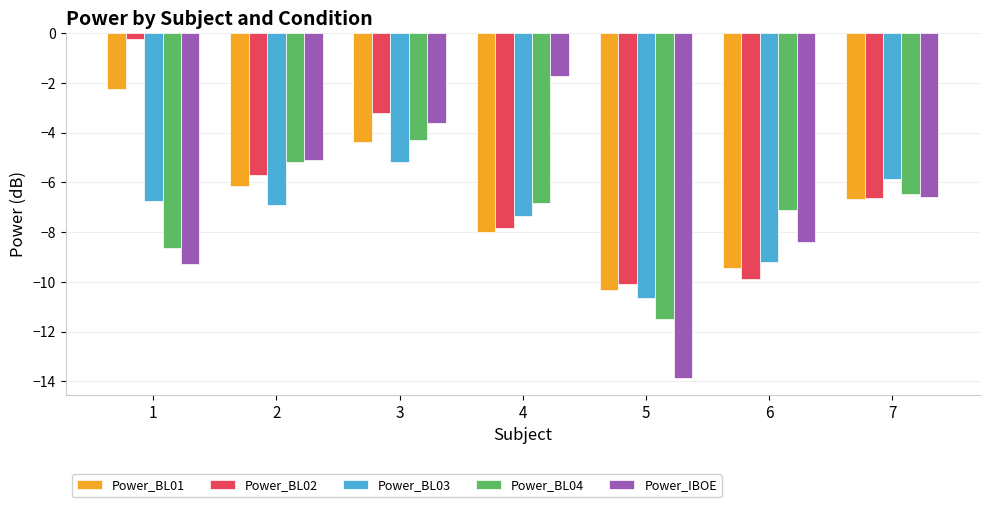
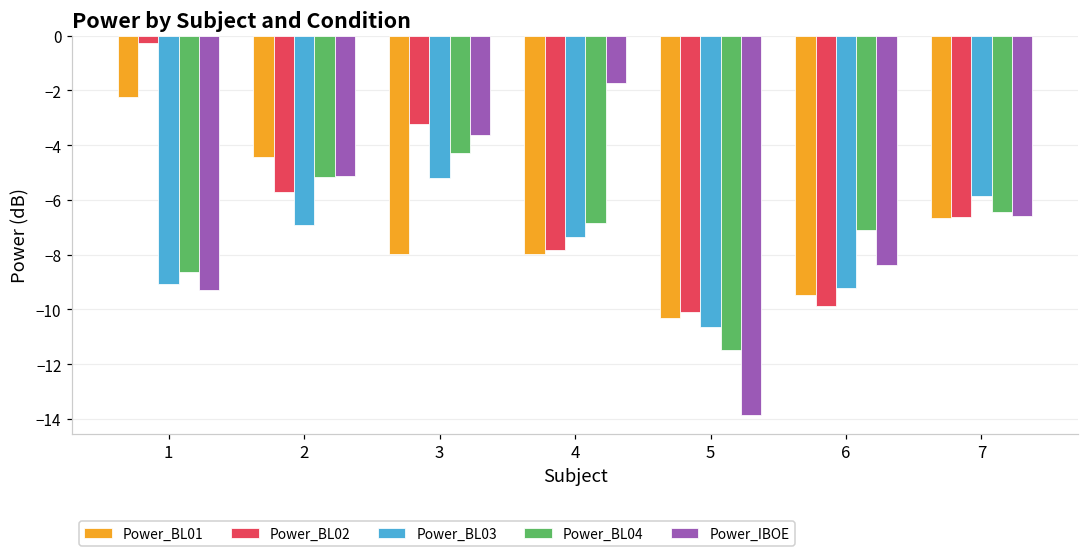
Power_BL03, 1: -6.7 -> -9.1
Power_BL01, 2: -6.2 -> -4.4
Power_BL01, 3: -4.4 -> -8.0
